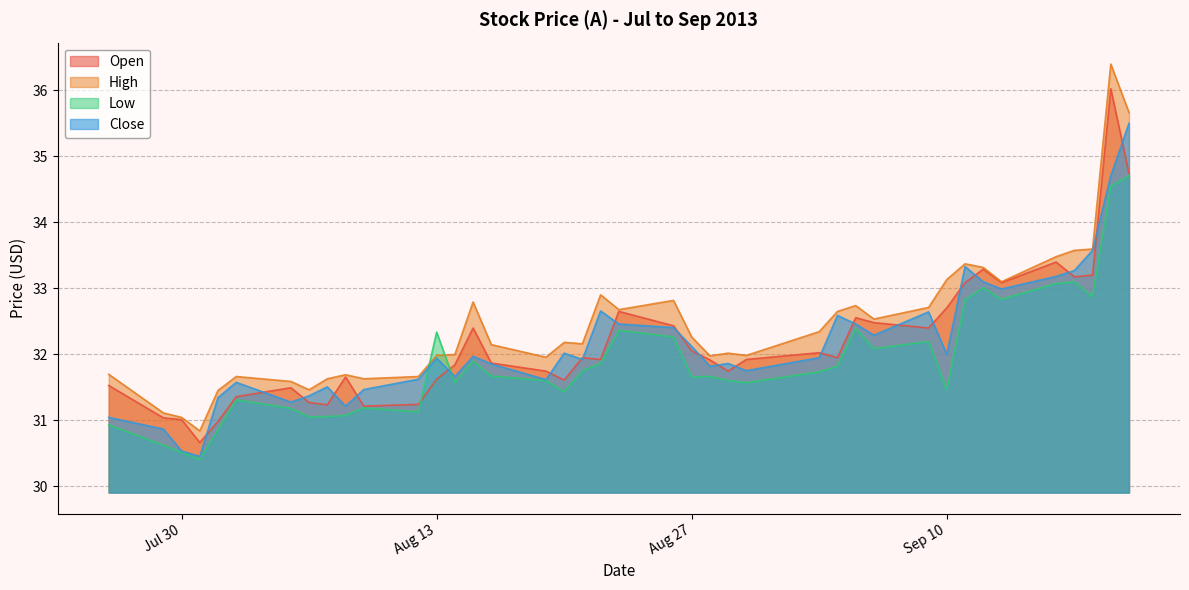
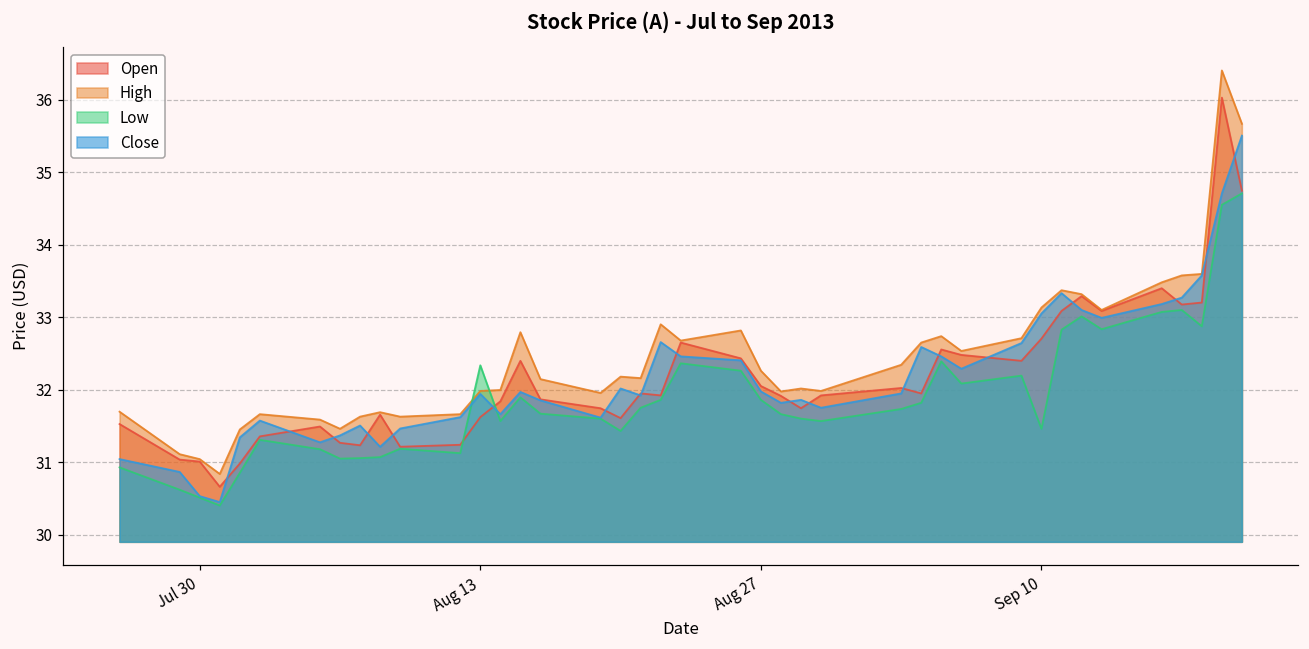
Low, Aug 27: 31.7 -> 31.9
Close, Aug 27: 32.1 -> 32.0
Close, Sep 10: 32.0 -> 33.1
